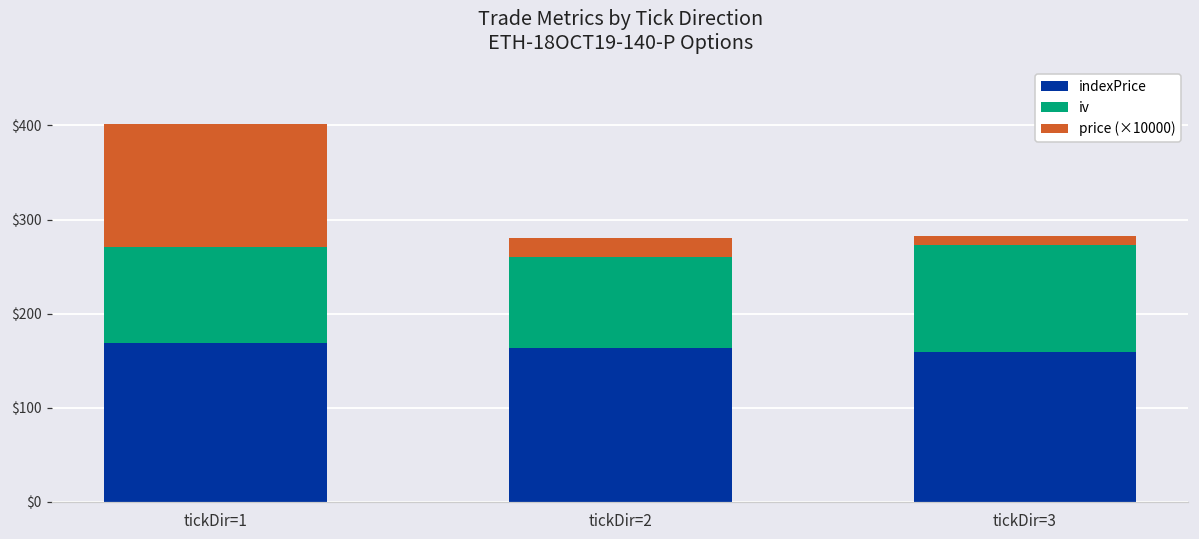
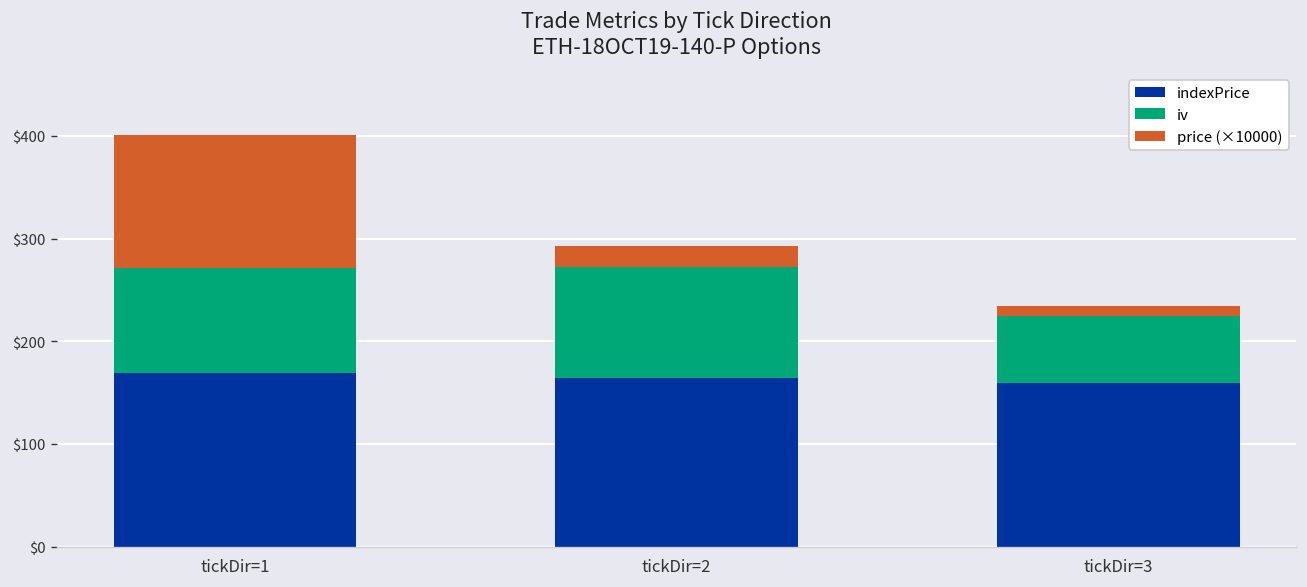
iv, tickDir=2: $100 -> $110
iv, tickDir=3: $110 -> $70
